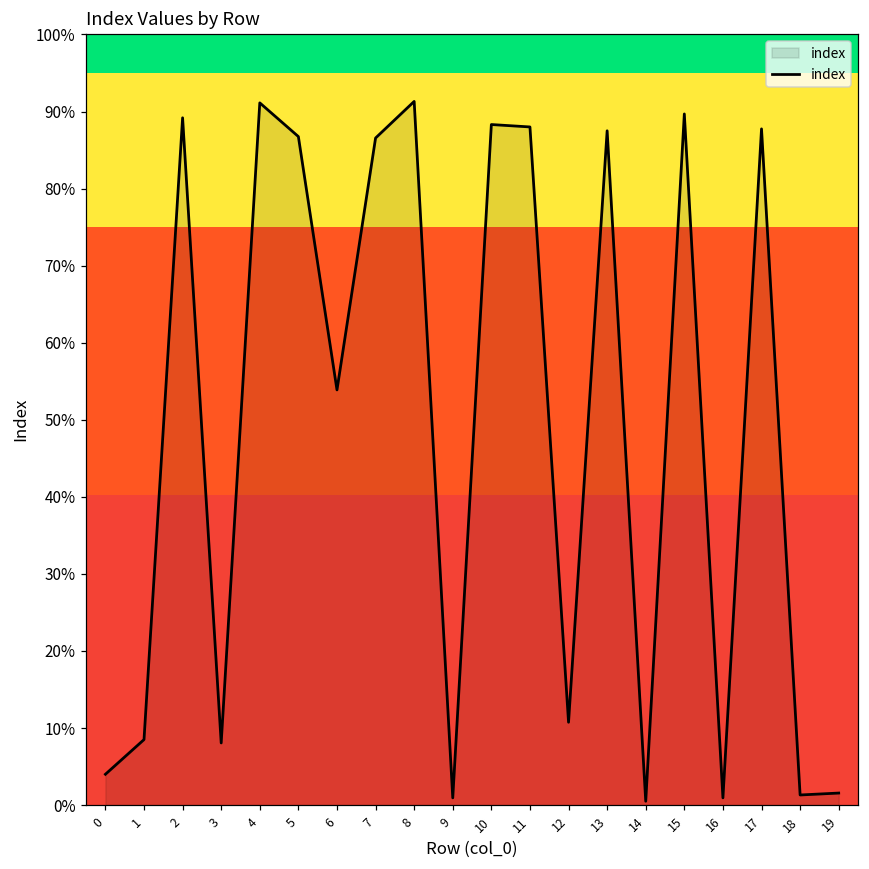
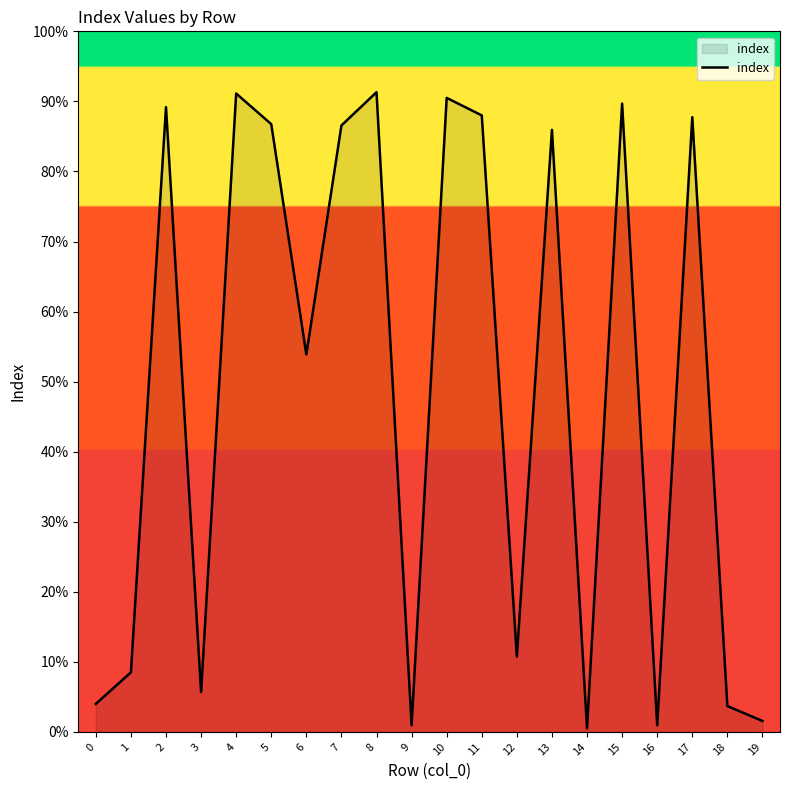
3: 8% -> 6%
10: 88% -> 91%
13: 88% -> 86%
18: 1% -> 4%
